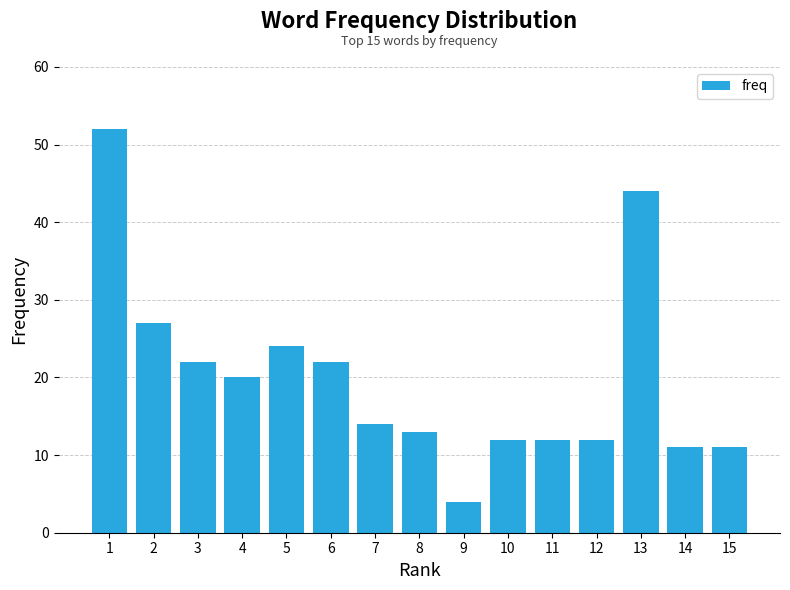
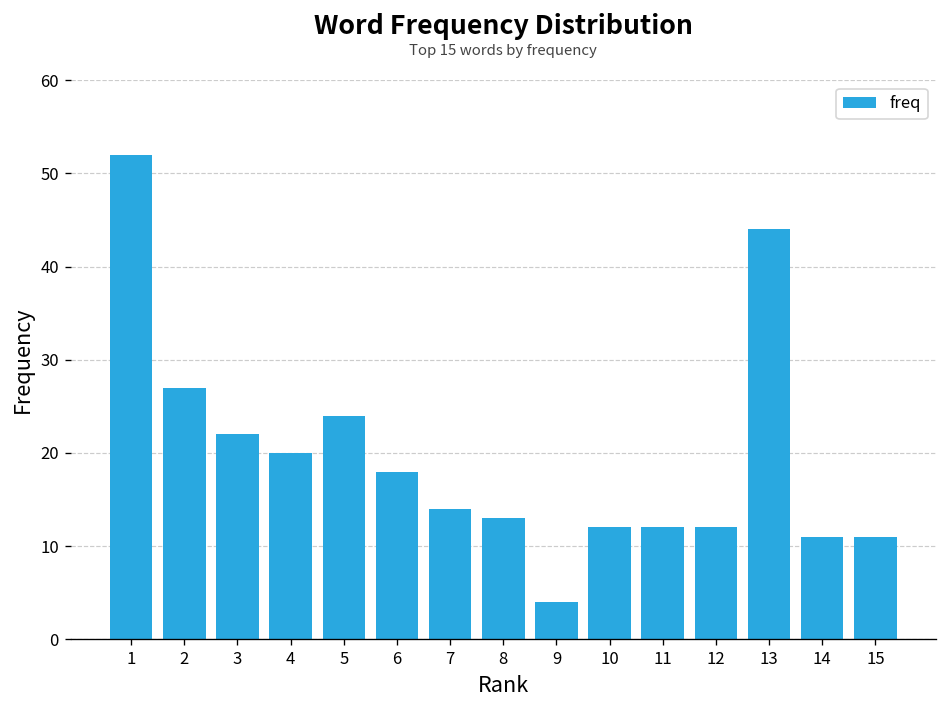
6: 22 -> 18
